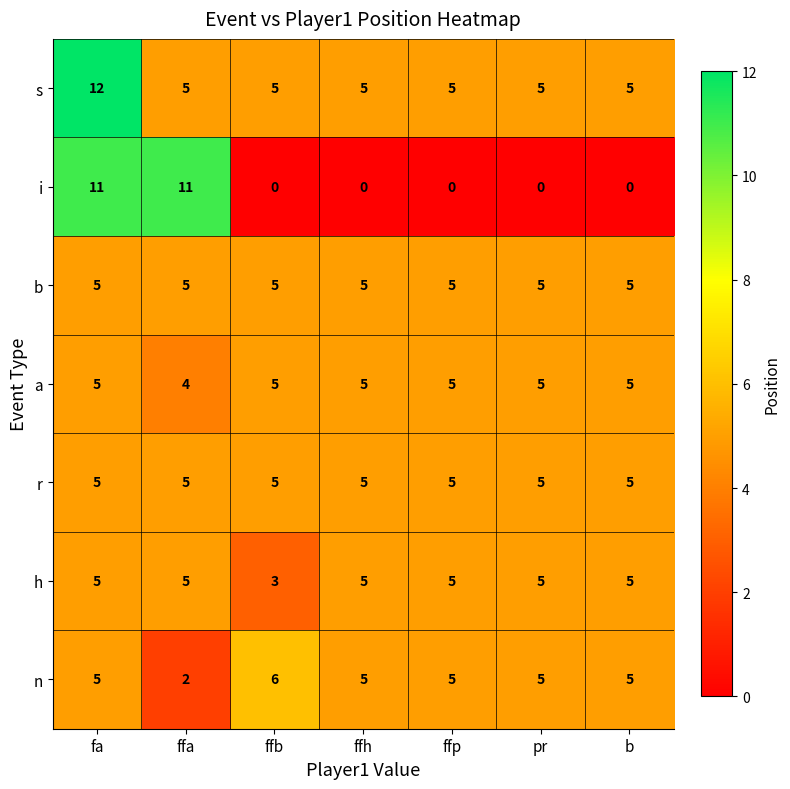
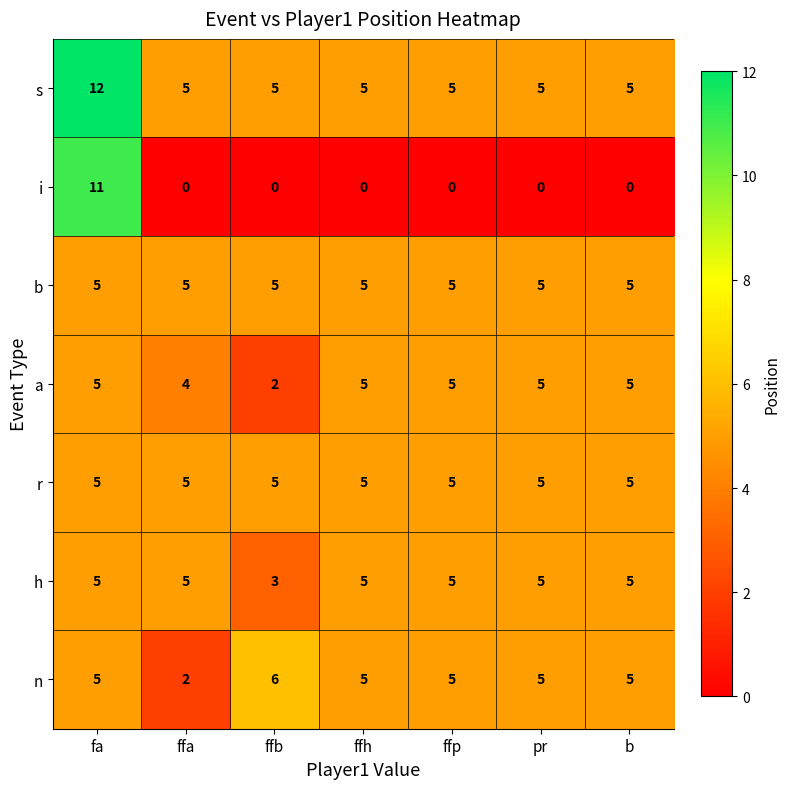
i, ffa: 11 -> 0
a, ffb: 5 -> 2
